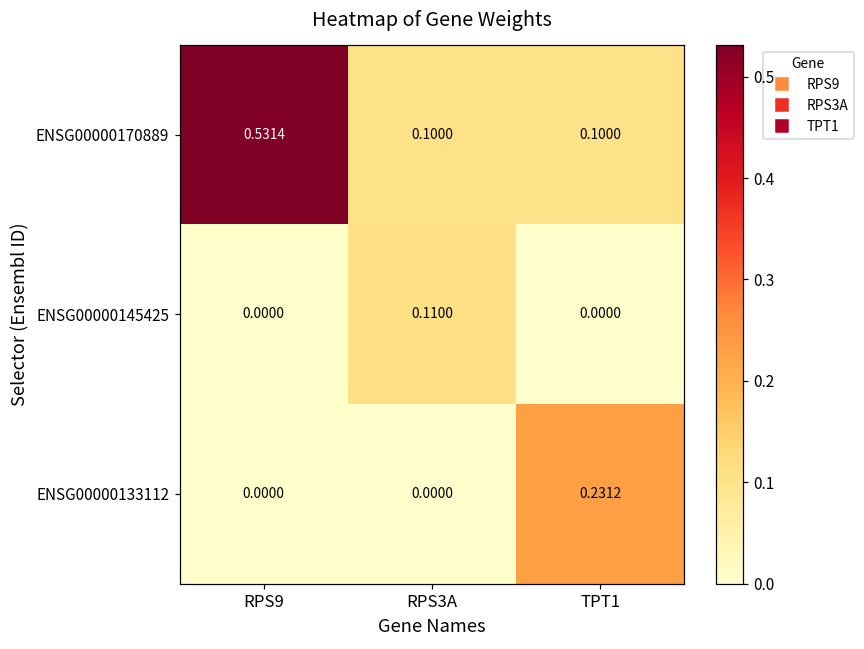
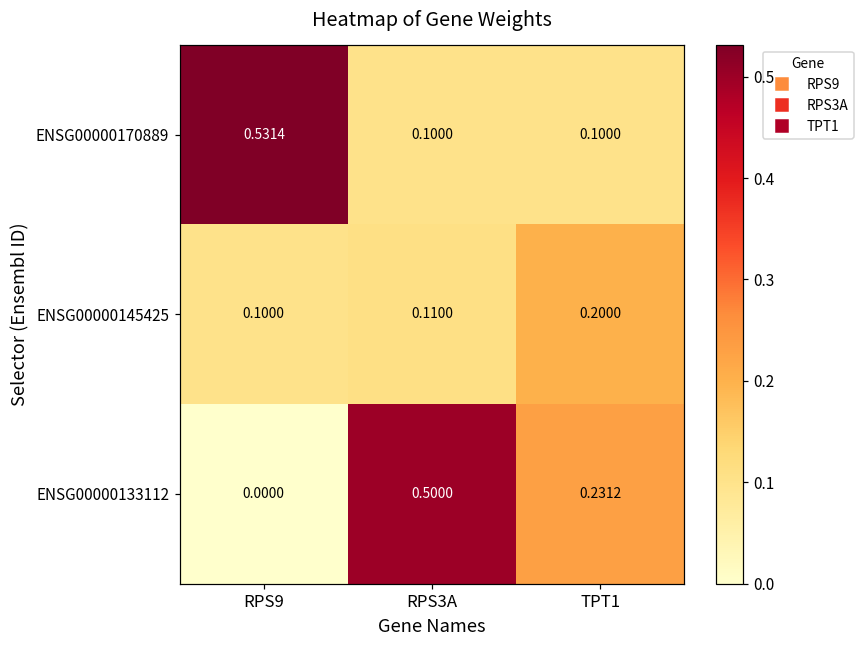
ENSG00000145425, RPS9: 0.0000 -> 0.1000
ENSG00000145425, TPT1: 0.0000 -> 0.2000
ENSG00000133112, RPS3A: 0.0000 -> 0.5000
